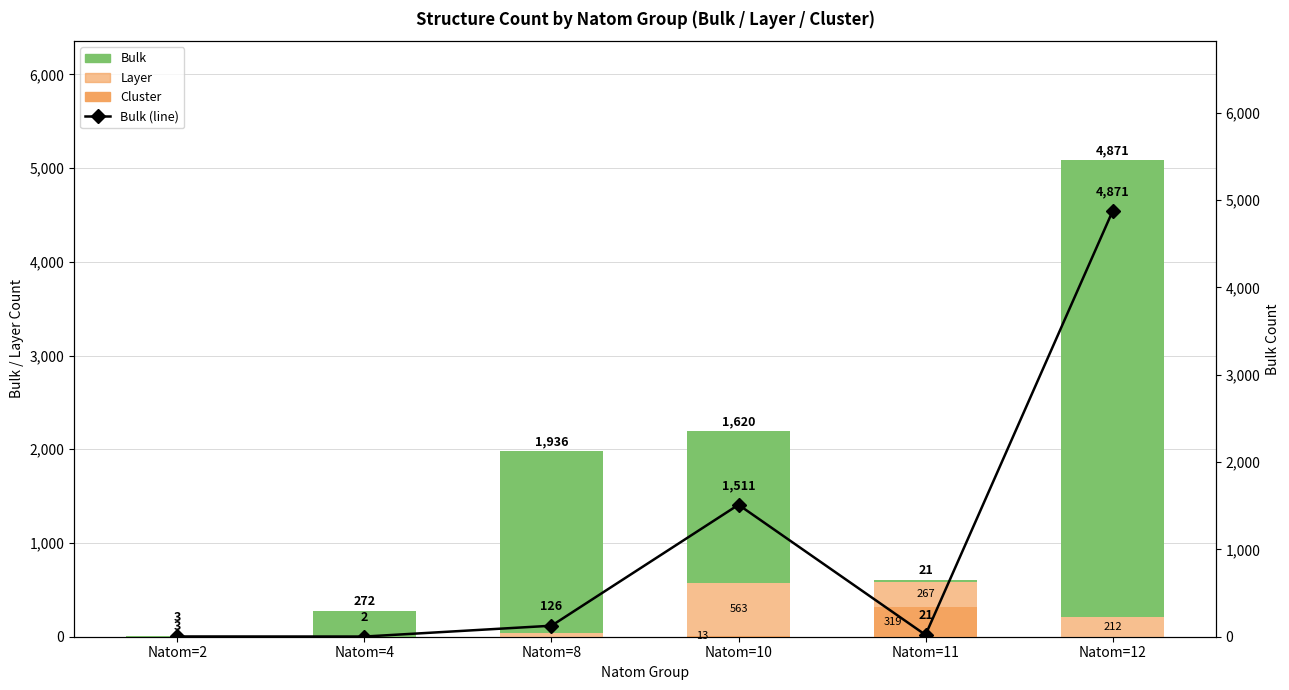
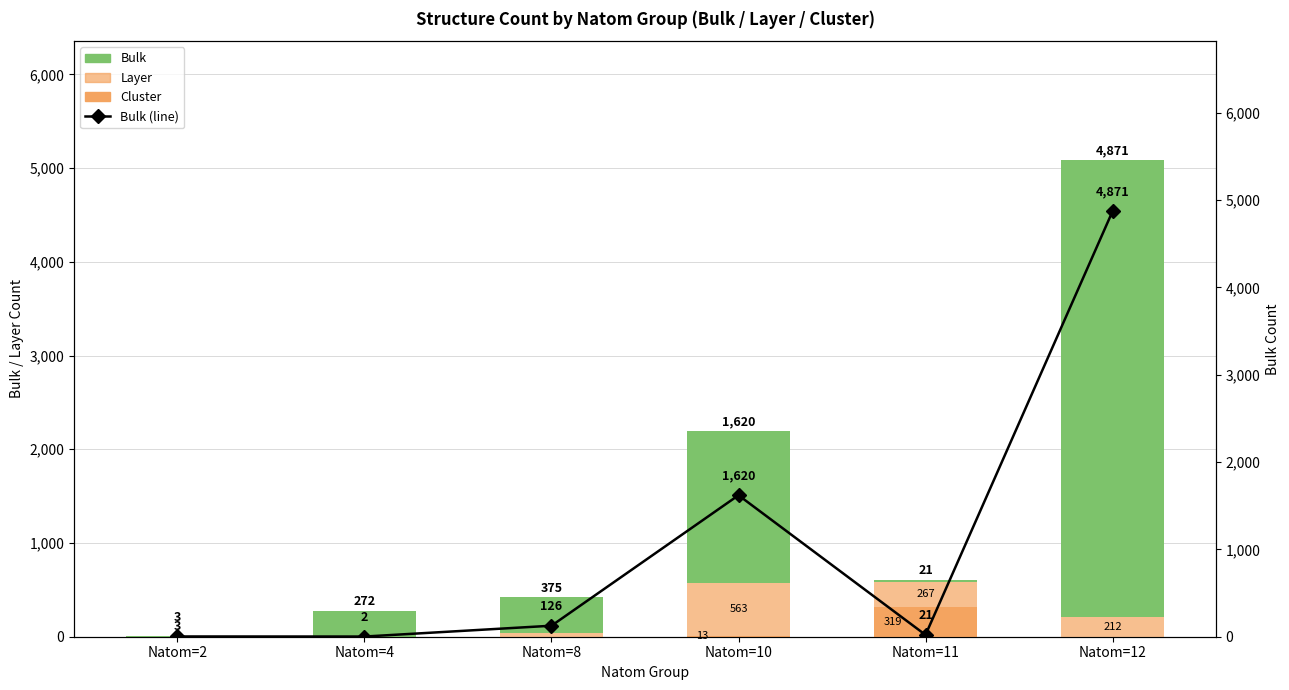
Bulk, Natom=8: 1,936 -> 375
Bulk (line), Natom=10: 1,511 -> 1,620
